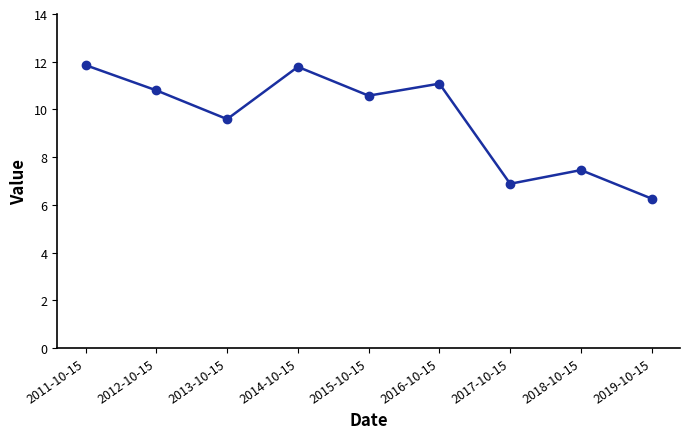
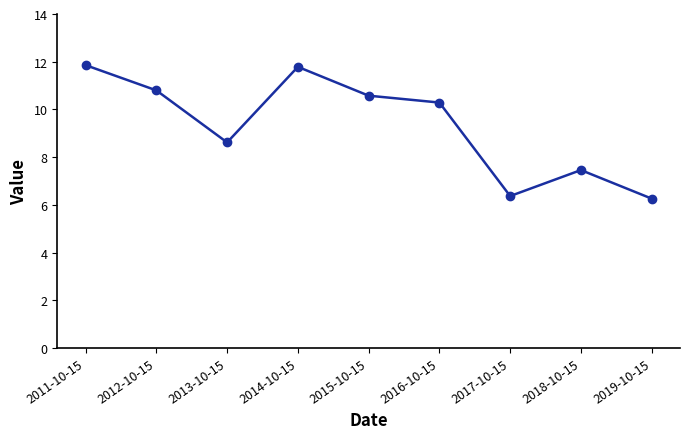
2013-10-15: 9.6 -> 8.6
2016-10-15: 11.1 -> 10.3
2017-10-15: 6.9 -> 6.4
